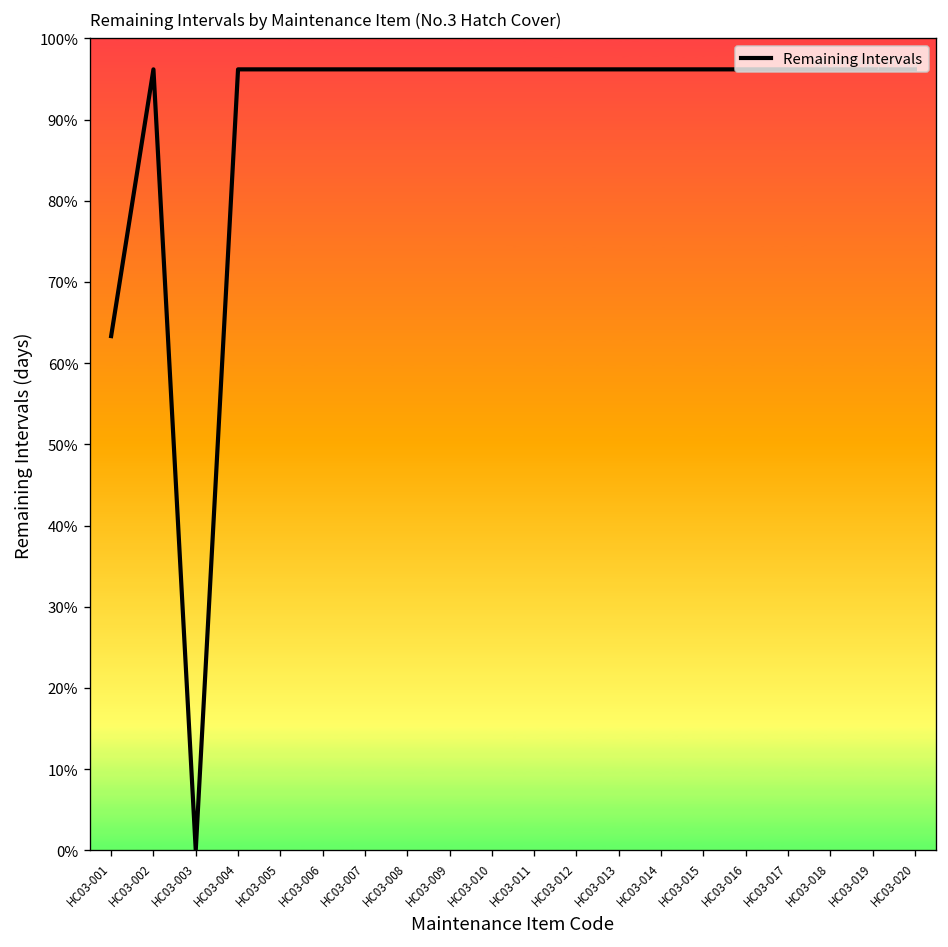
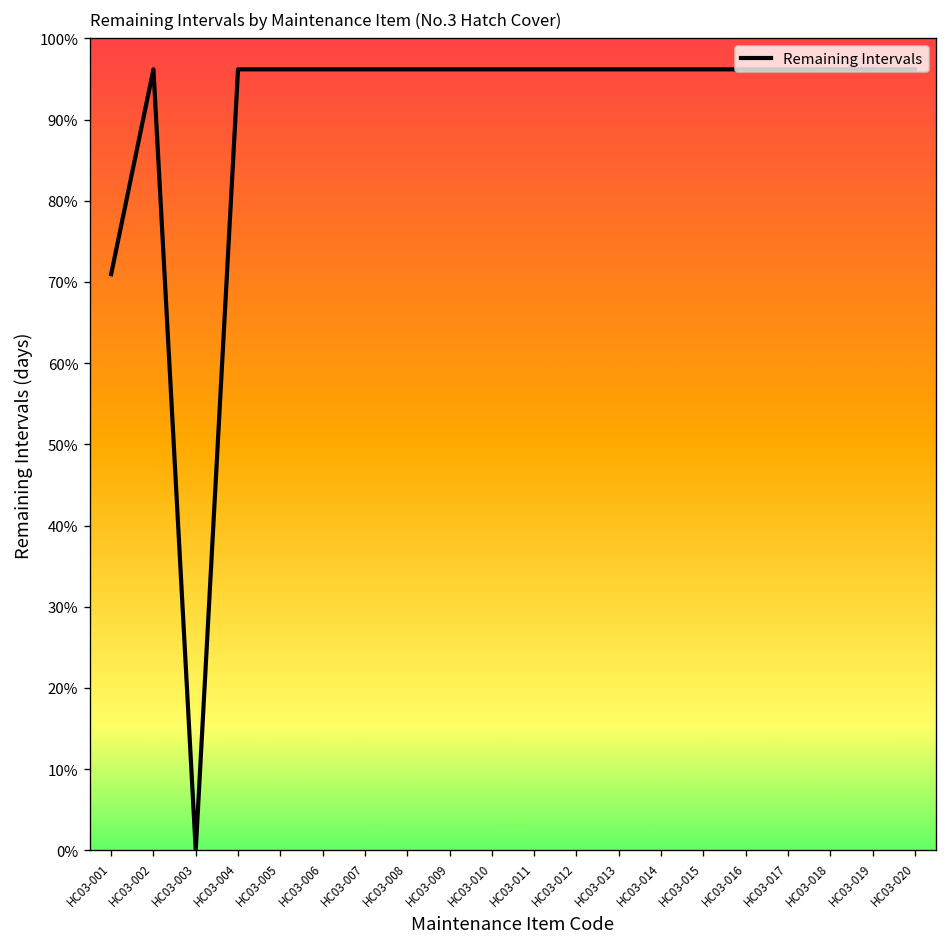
HC03-001: 63% -> 71%
